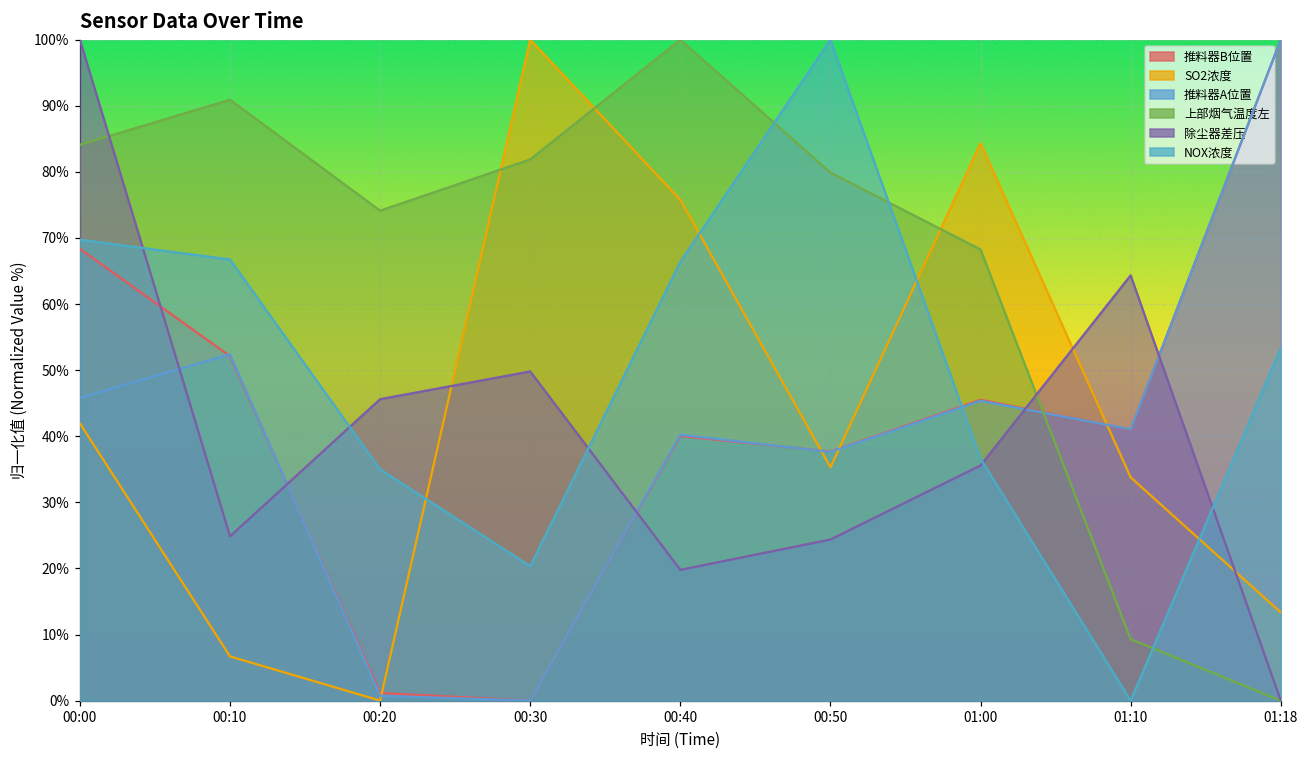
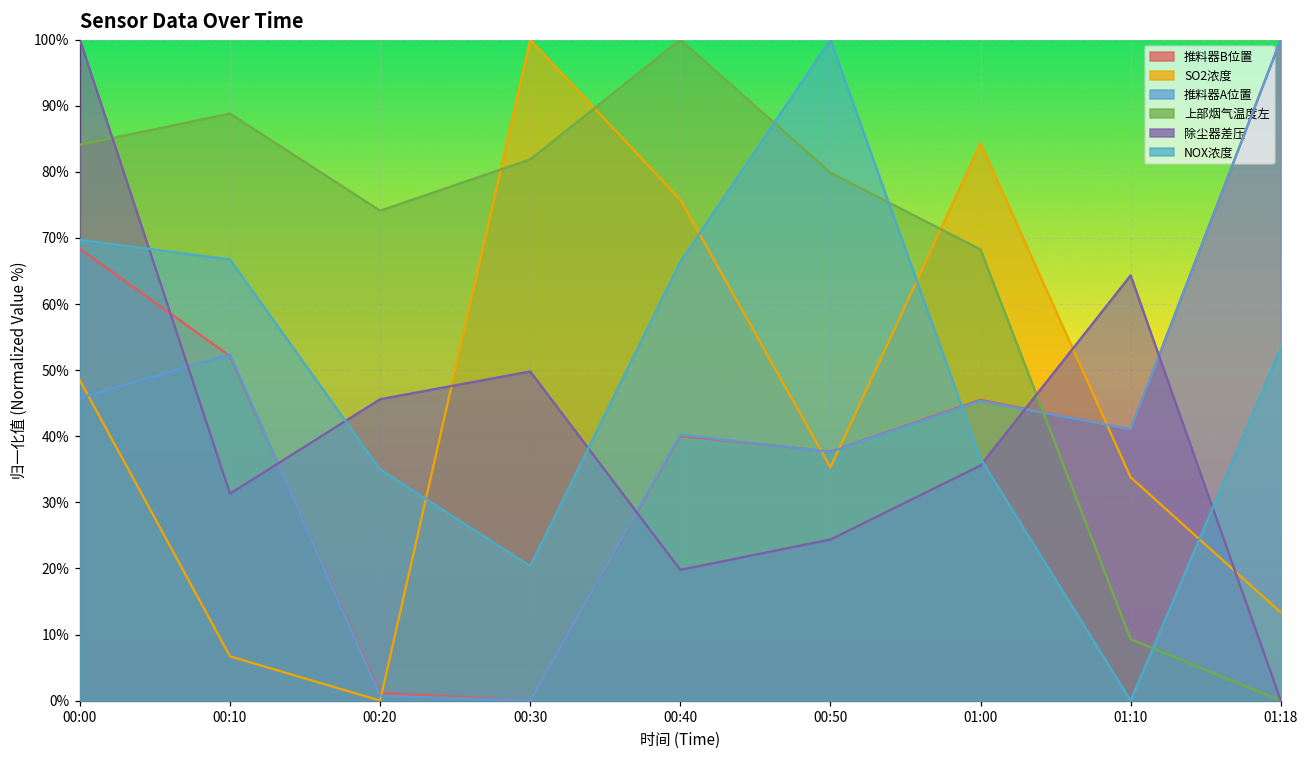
SO2浓度, 00:00: 42% -> 48%
上部烟气温度左, 00:10: 91% -> 89%
除尘器差压, 00:10: 25% -> 31%
